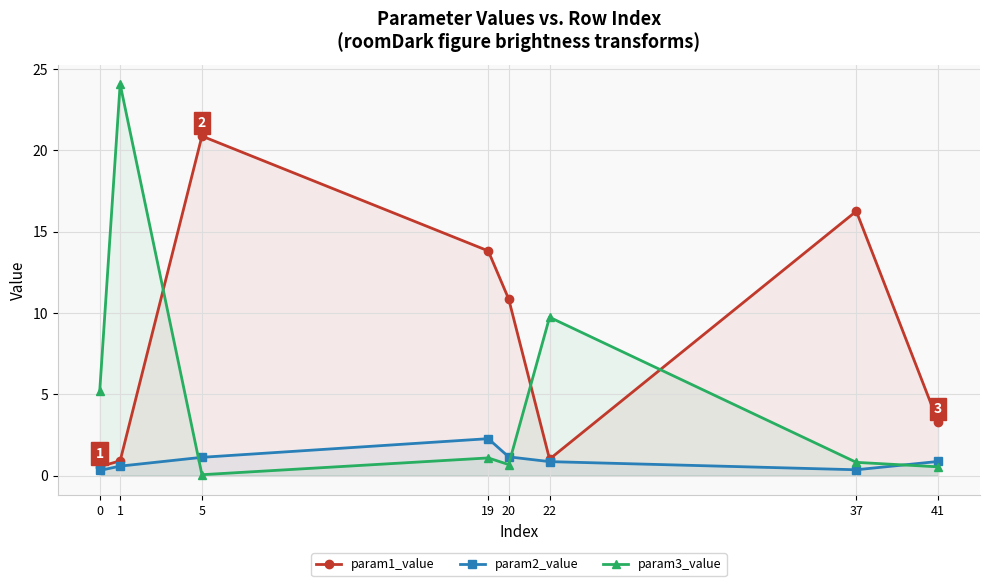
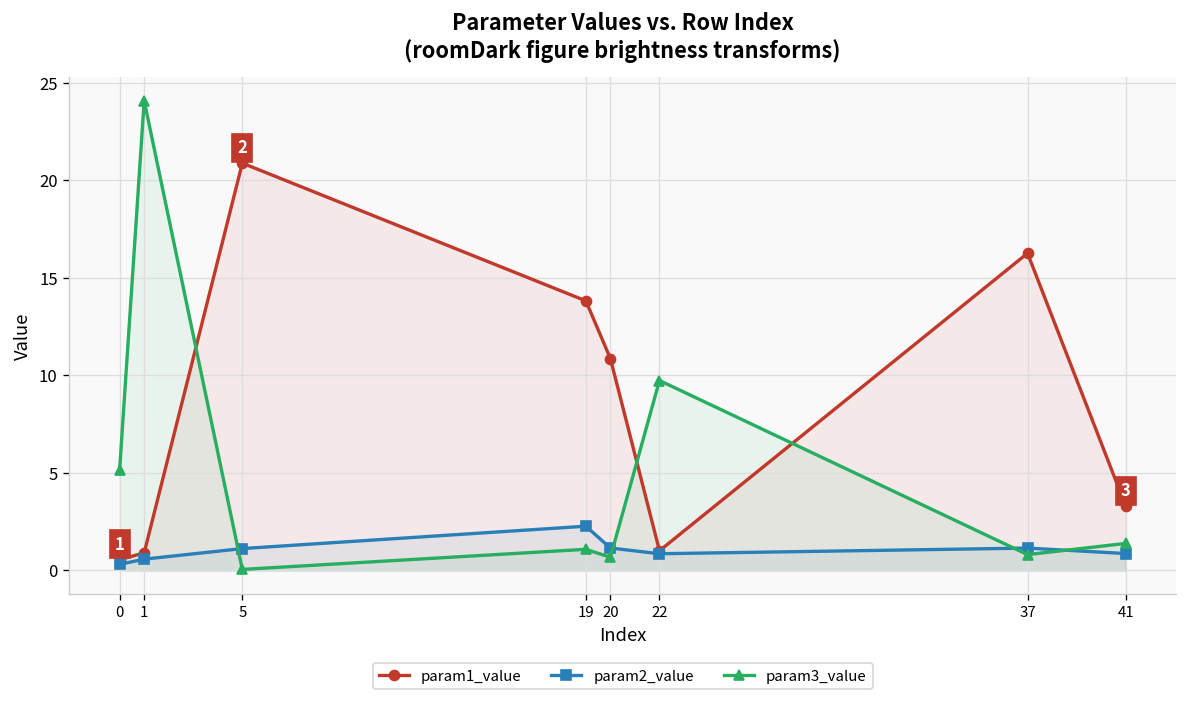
param2_value, 37: 0.4 -> 1.1
param3_value, 41: 0.5 -> 1.4
